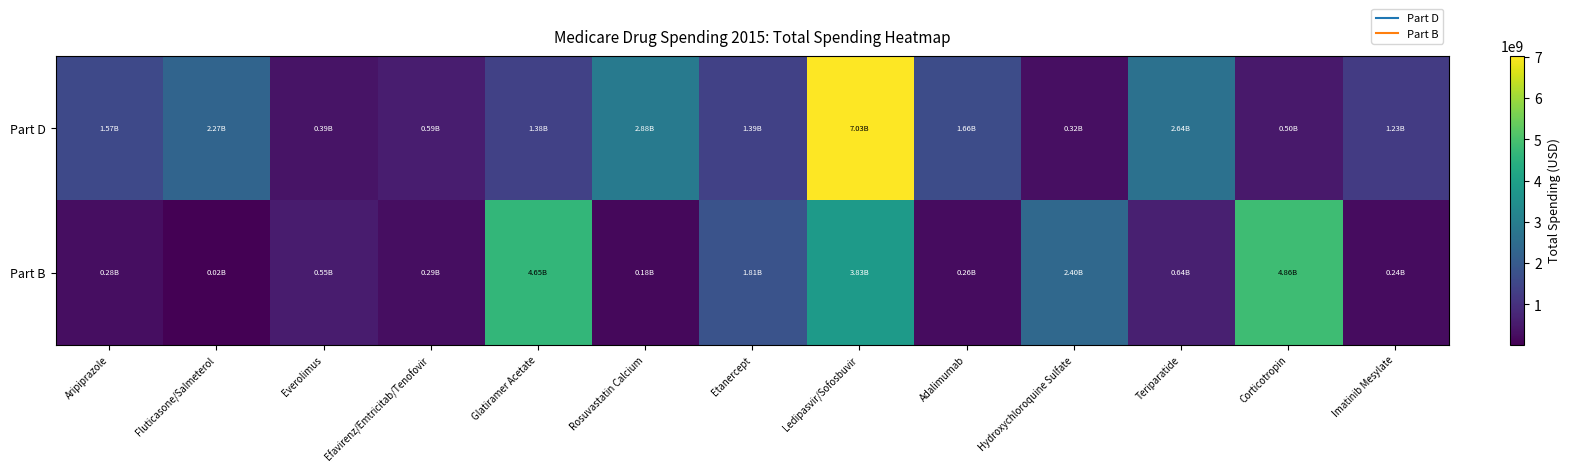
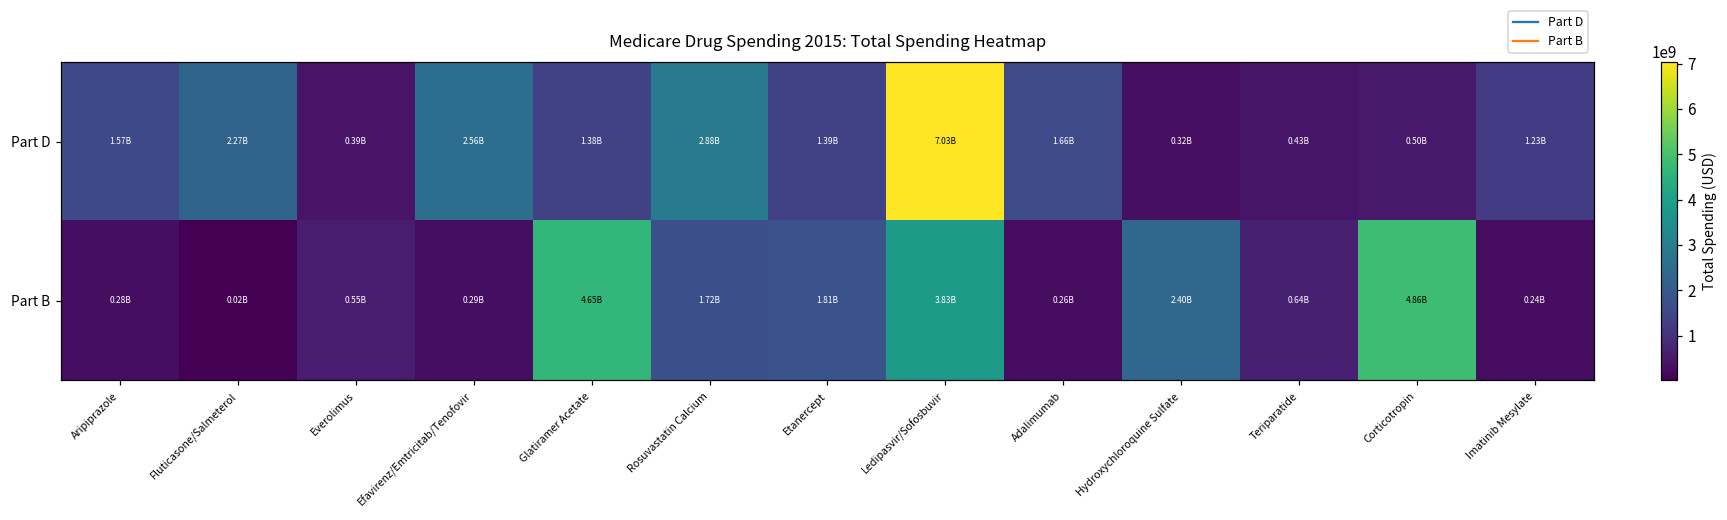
Part D, Efavirenz/Emtricitab/Tenofovir: 0.59B -> 2.56B
Part D, Teriparatide: 2.64B -> 0.43B
Part B, Rosuvastatin Calcium: 0.18B -> 1.72B
